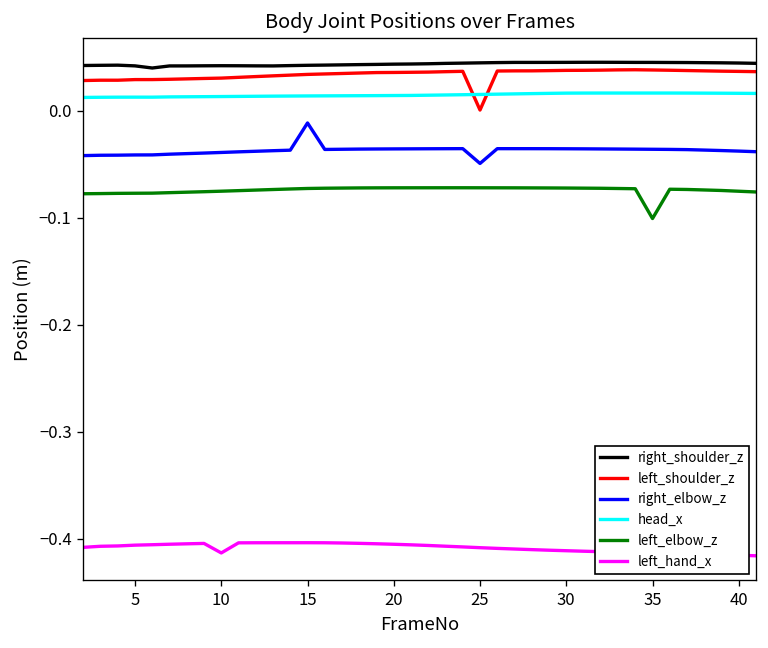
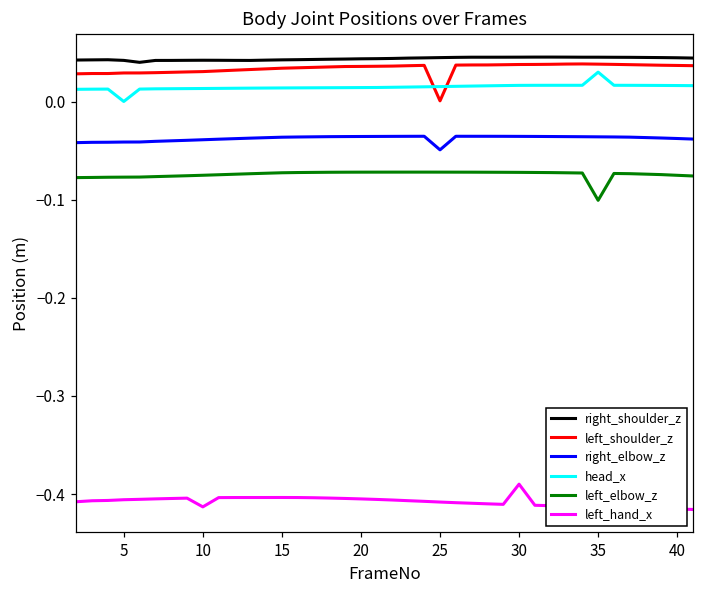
head_x, 5: 0.01 -> 0.00
right_elbow_z, 15: -0.01 -> -0.04
left_hand_x, 30: -0.41 -> -0.39
head_x, 35: 0.02 -> 0.03
